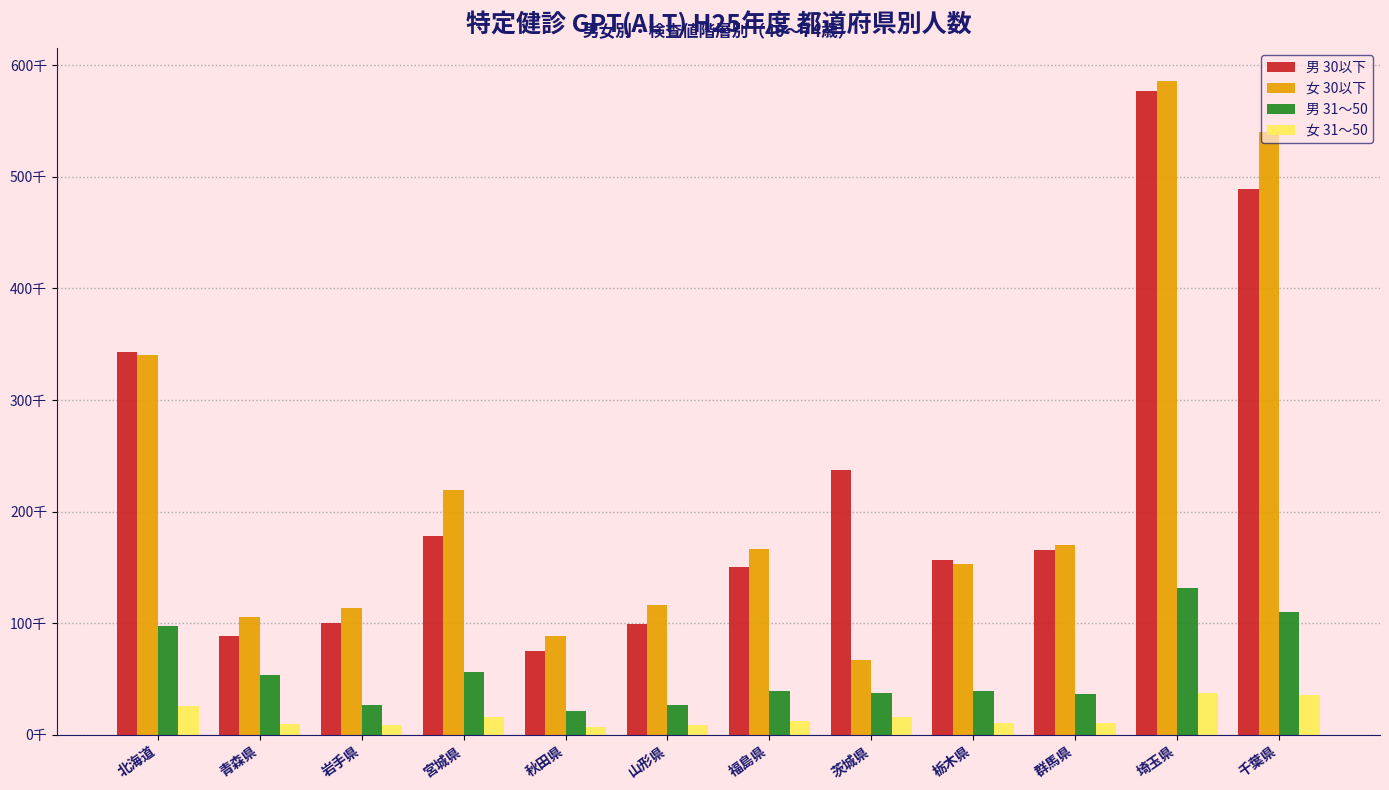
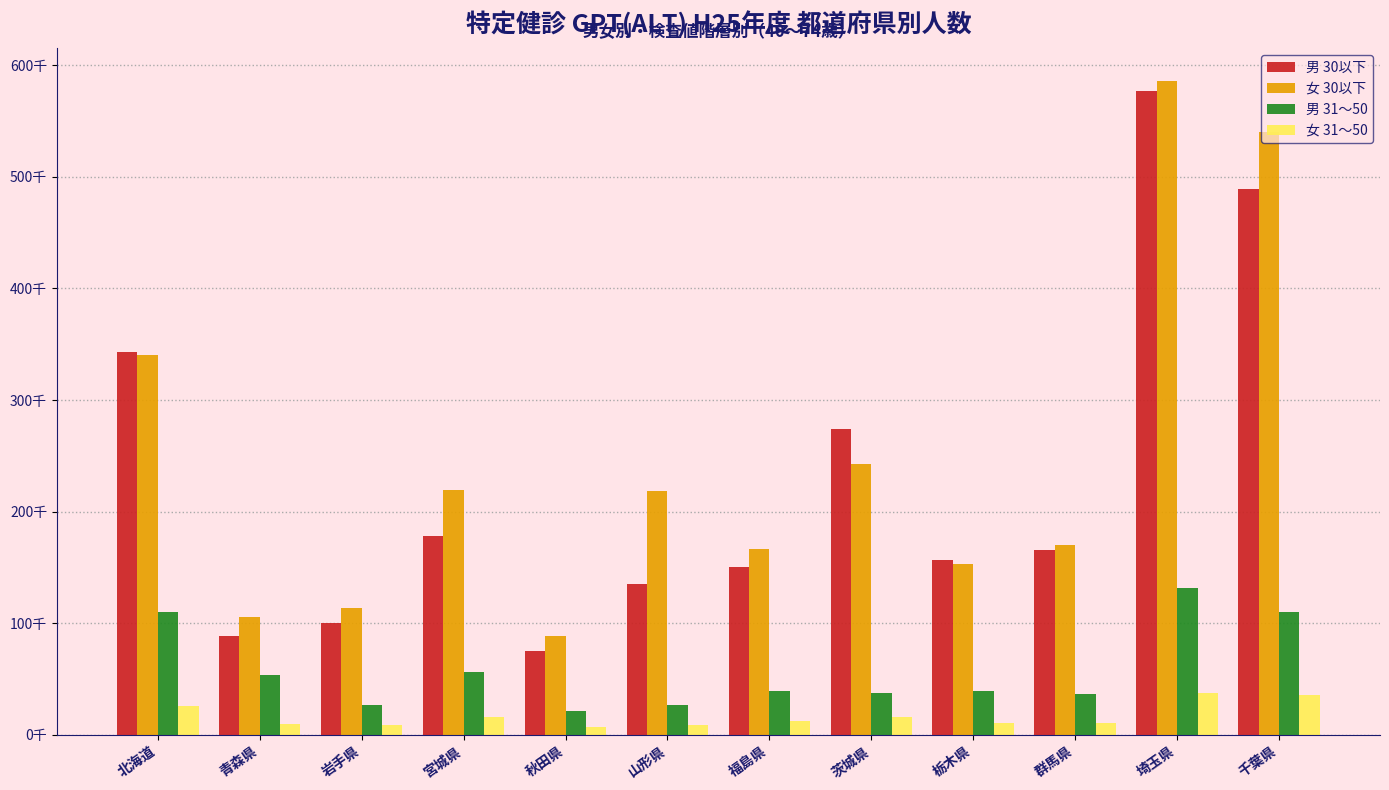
男 31～50, 北海道: 97千 -> 110千
男 30以下, 山形県: 99千 -> 135千
女 30以下, 山形県: 116千 -> 219千
男 30以下, 茨城県: 238千 -> 274千
女 30以下, 茨城県: 67千 -> 242千
